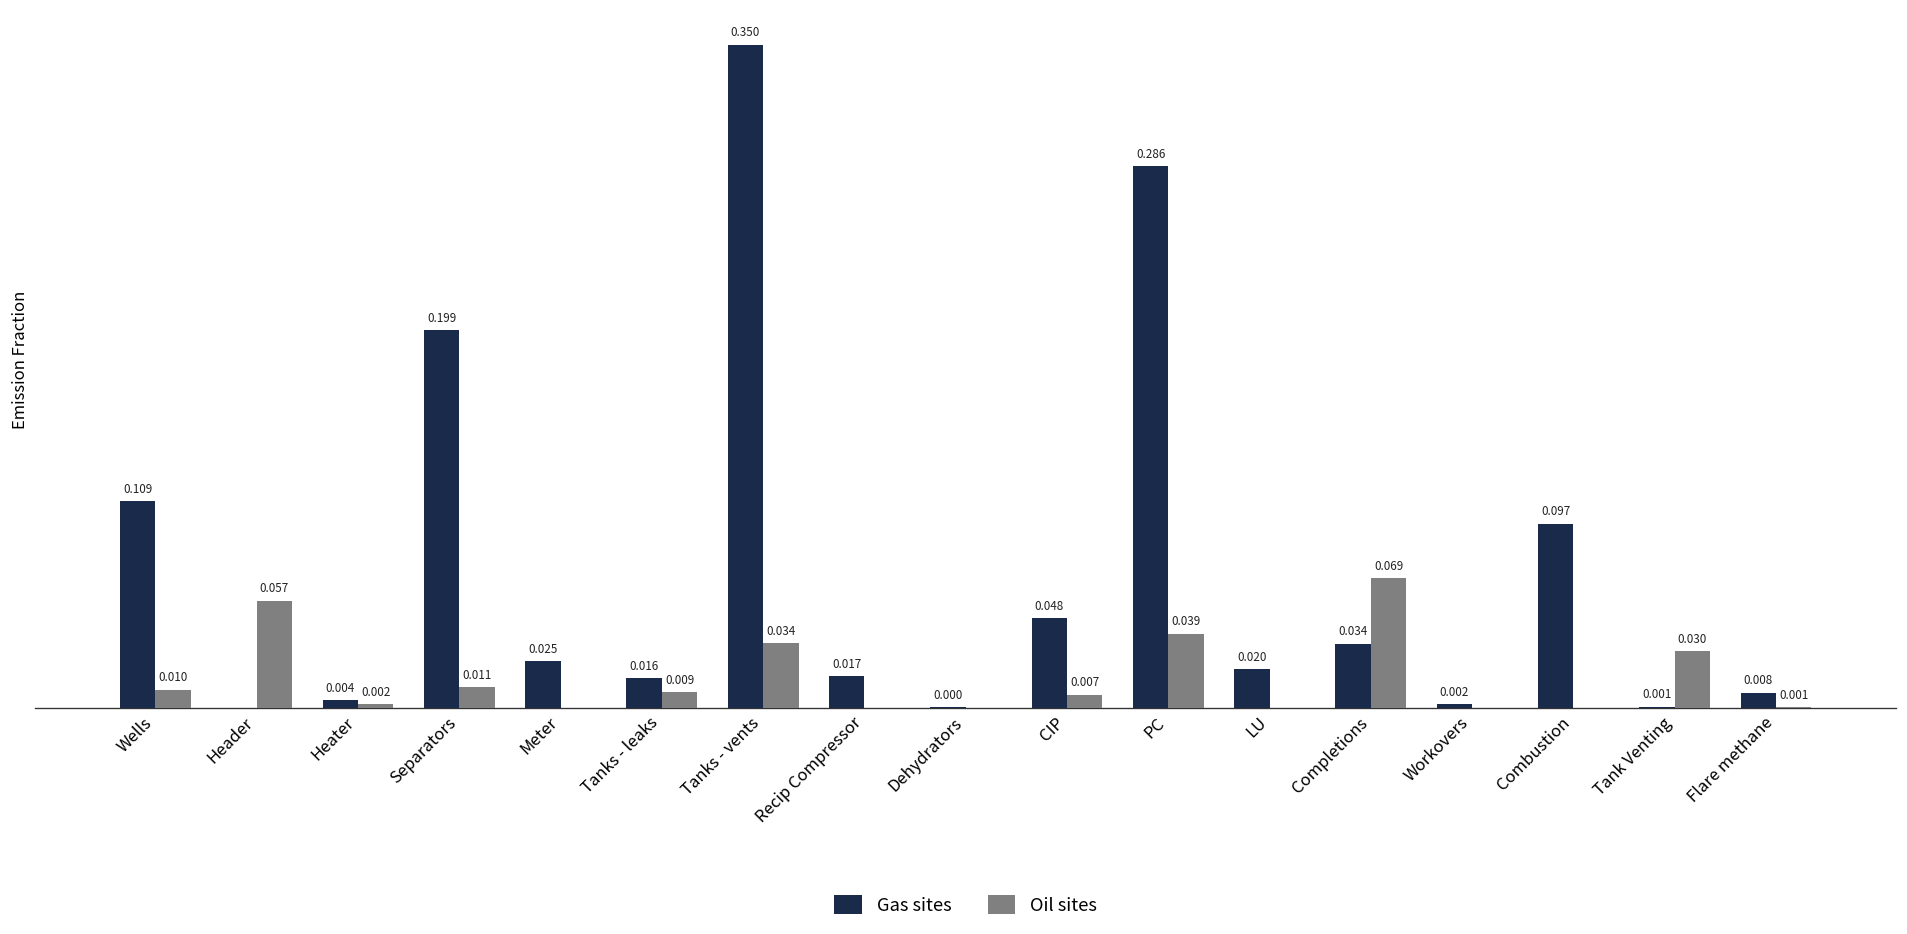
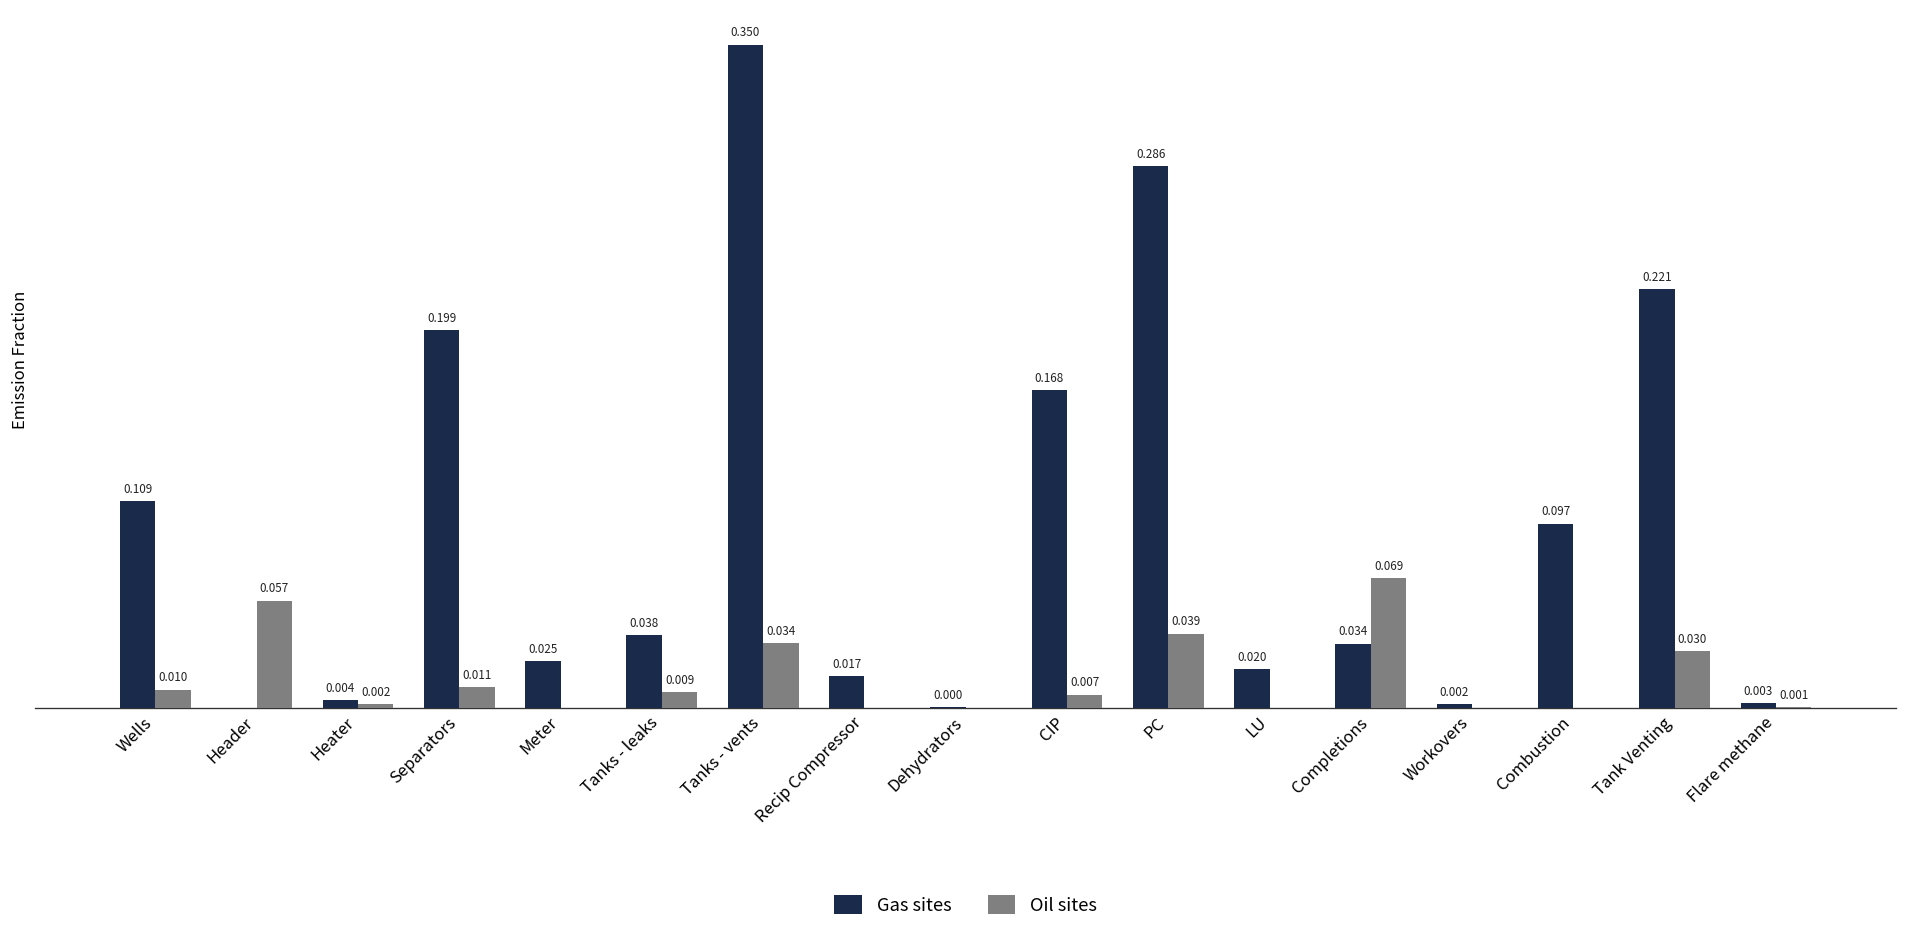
Gas sites, Tanks - leaks: 0.016 -> 0.038
Gas sites, CIP: 0.048 -> 0.168
Gas sites, Tank Venting: 0.001 -> 0.221
Gas sites, Flare methane: 0.008 -> 0.003
